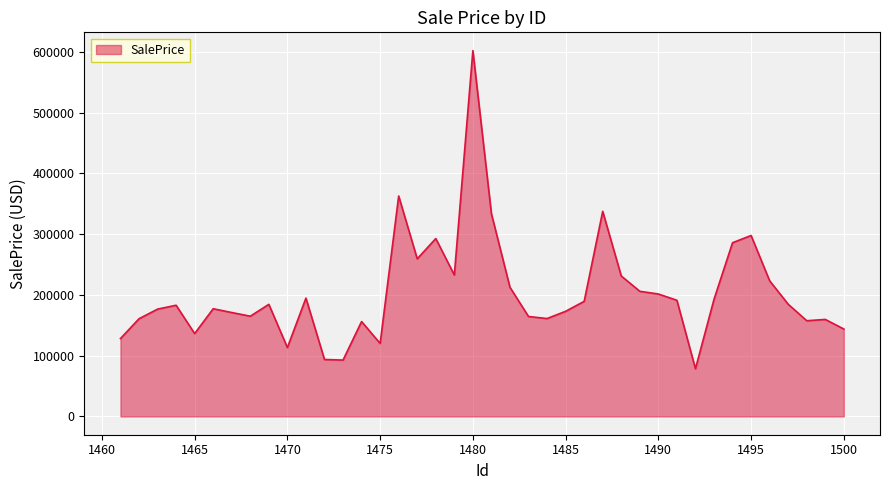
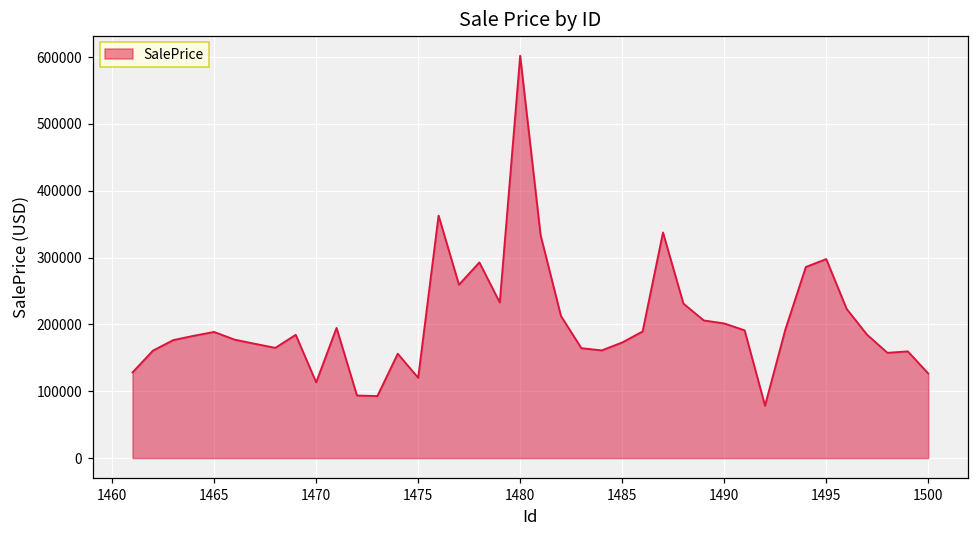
1465: 140000 -> 190000
1500: 140000 -> 130000
